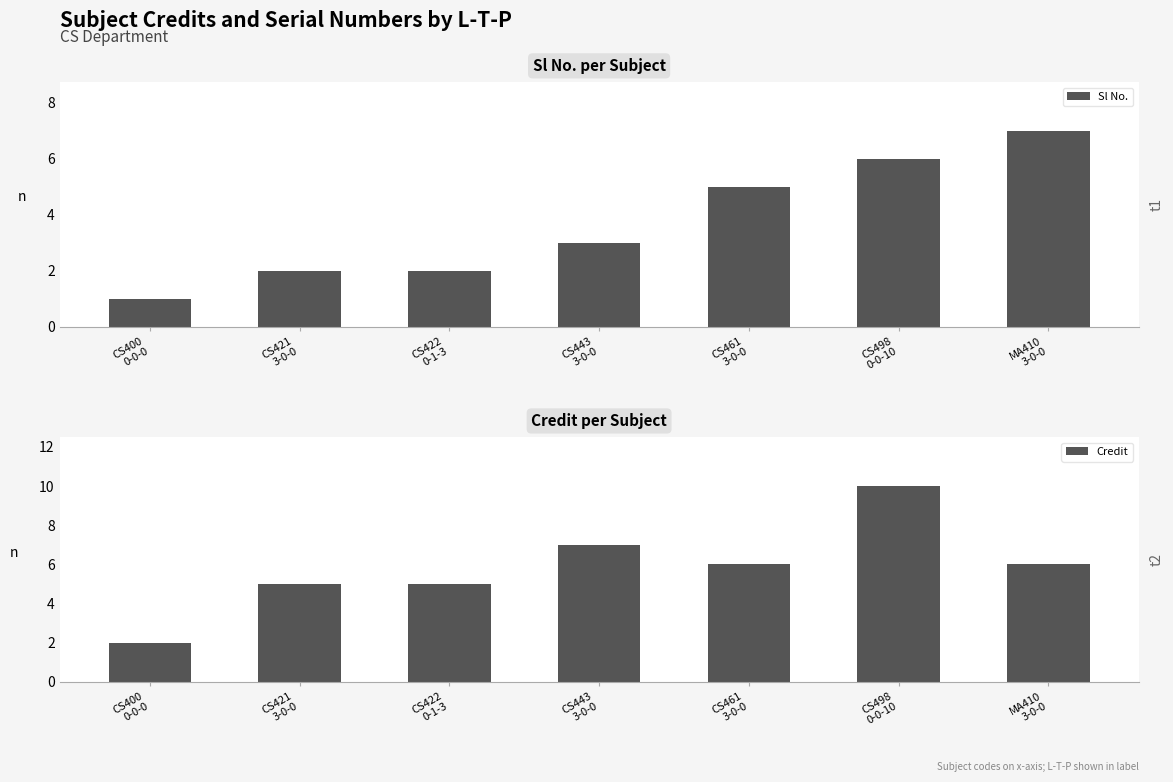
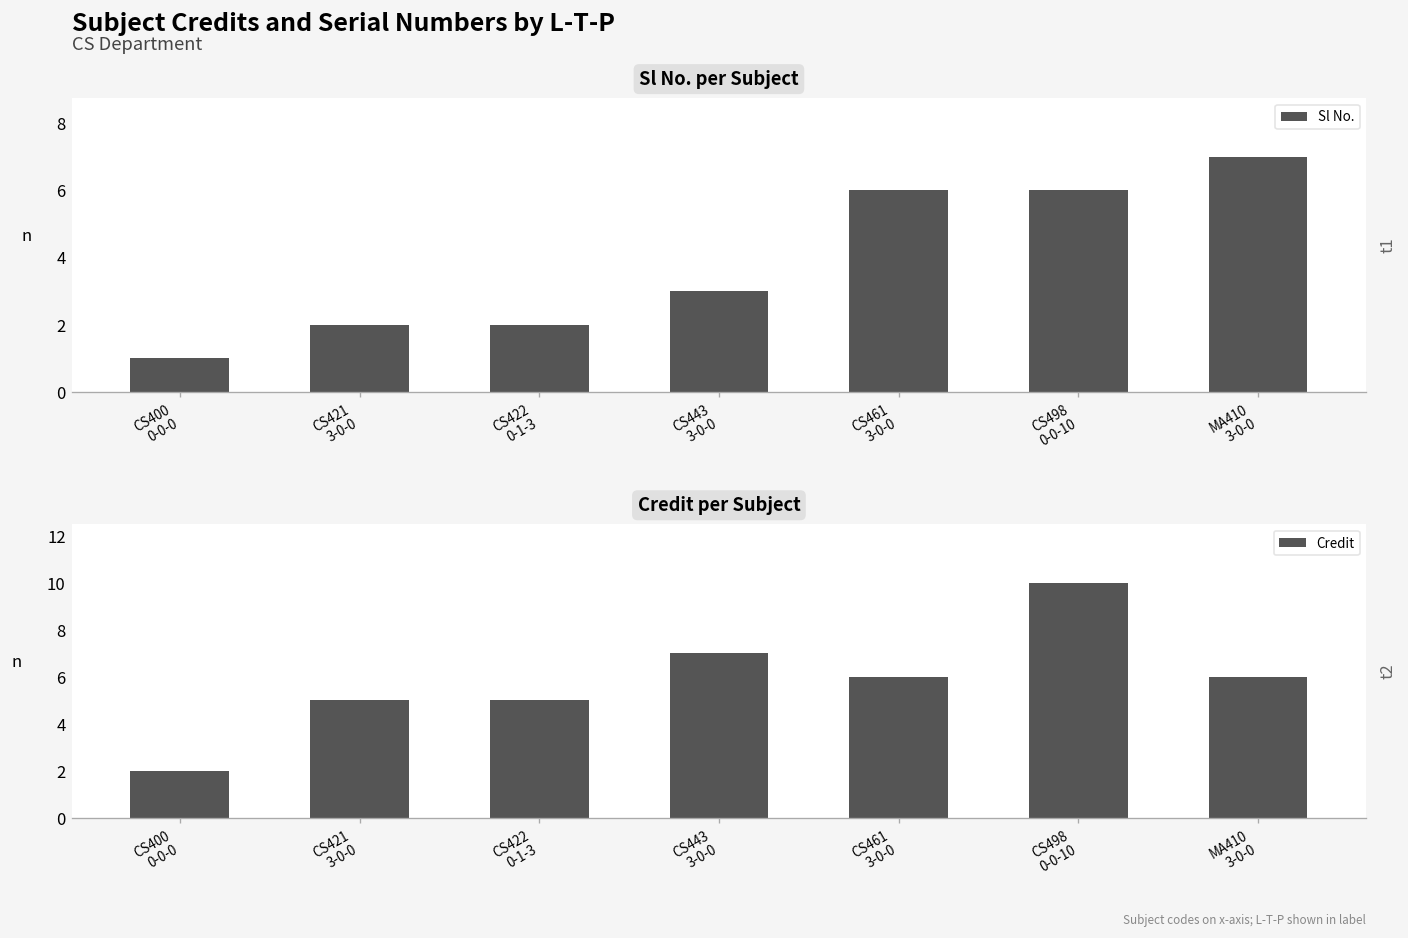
Sl No. per Subject, CS461 3-0-0: 5 -> 6
